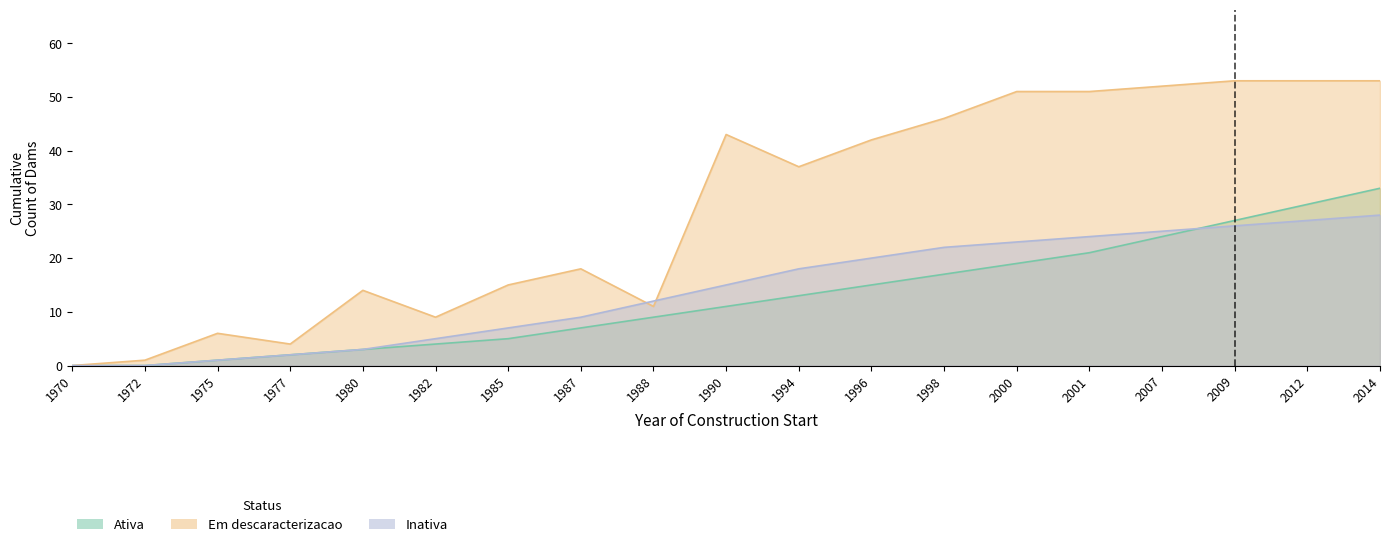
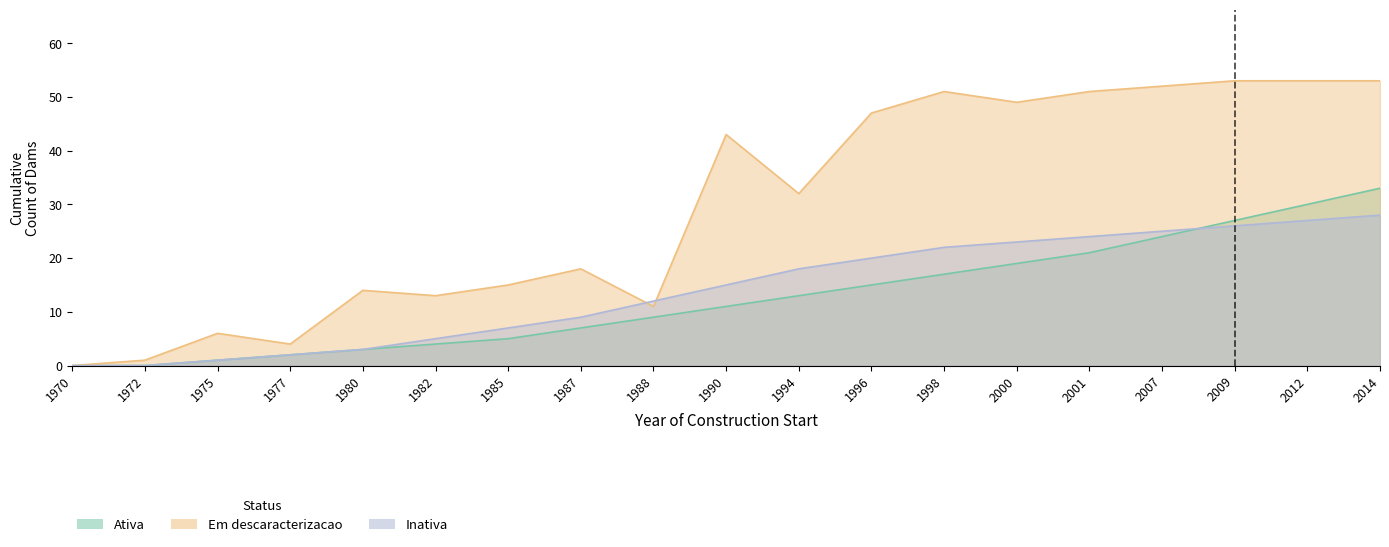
Em descaracterizacao, 1982: 9 -> 13
Em descaracterizacao, 1994: 37 -> 32
Em descaracterizacao, 1996: 42 -> 47
Em descaracterizacao, 1998: 46 -> 51
Em descaracterizacao, 2000: 51 -> 49
